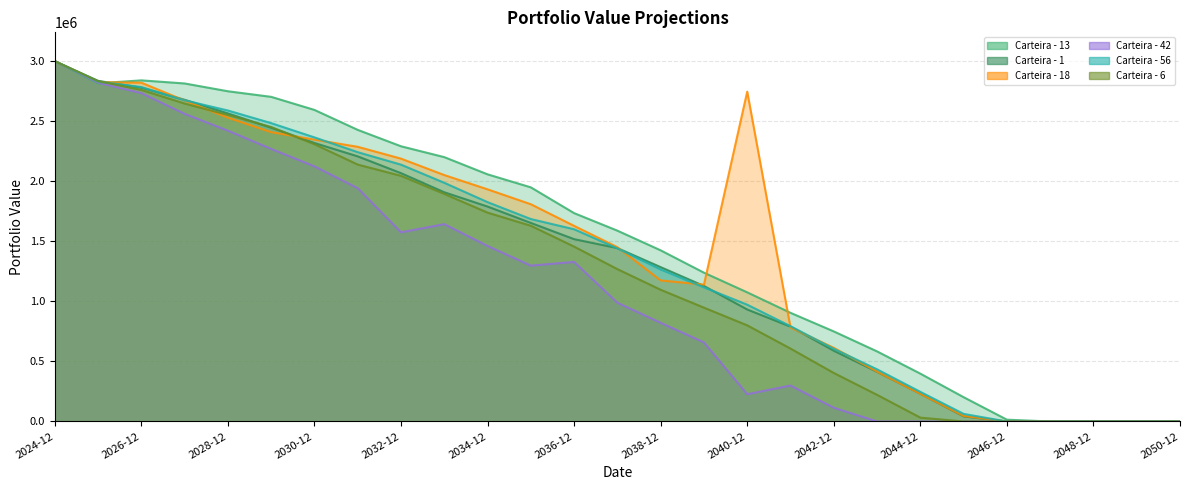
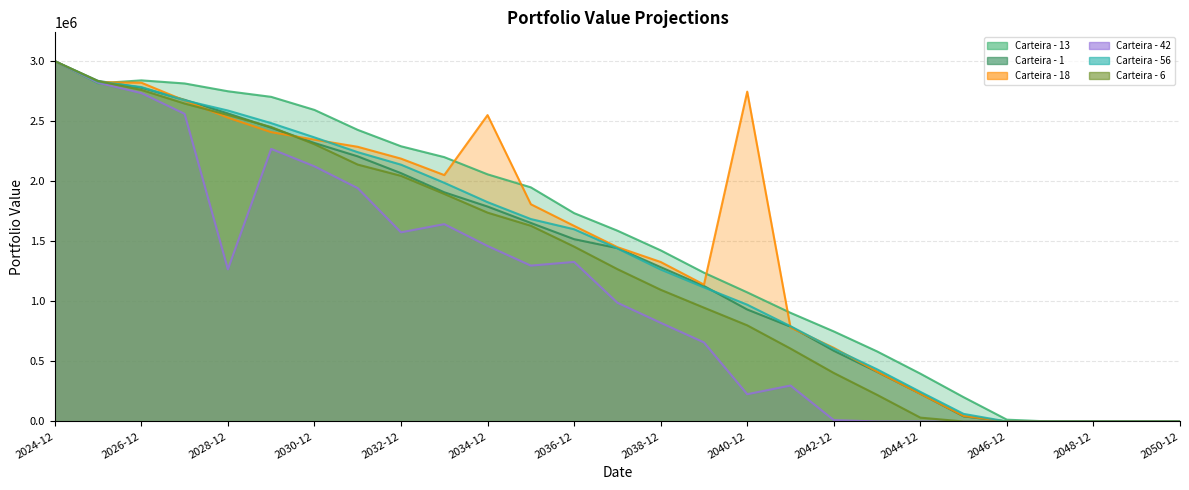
Carteira - 42, 2028-12: 2420000 -> 1270000
Carteira - 18, 2034-12: 1930000 -> 2550000
Carteira - 18, 2038-12: 1170000 -> 1330000
Carteira - 42, 2042-12: 110000 -> 10000
